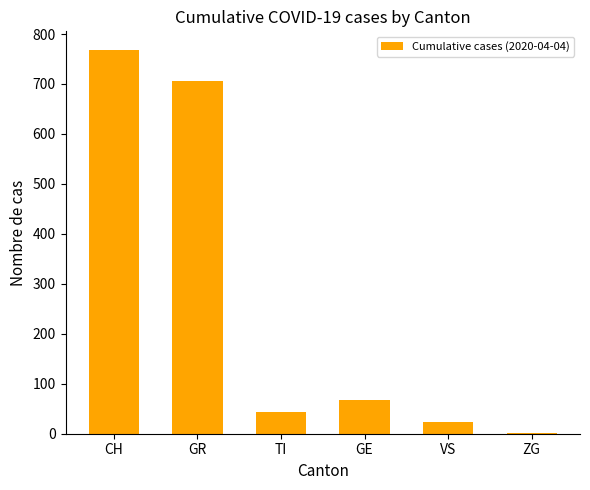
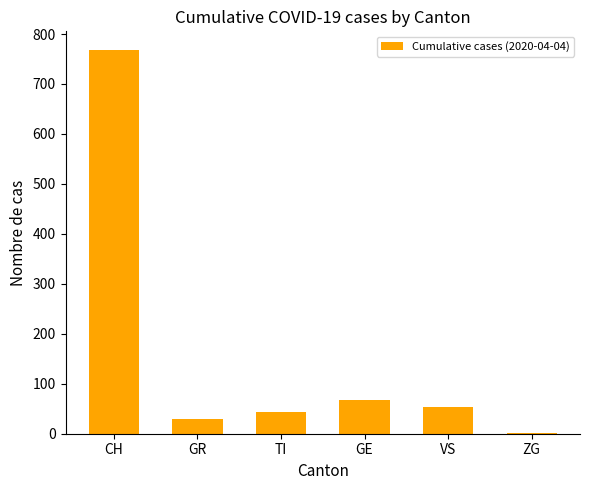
GR: 710 -> 30
VS: 20 -> 50
